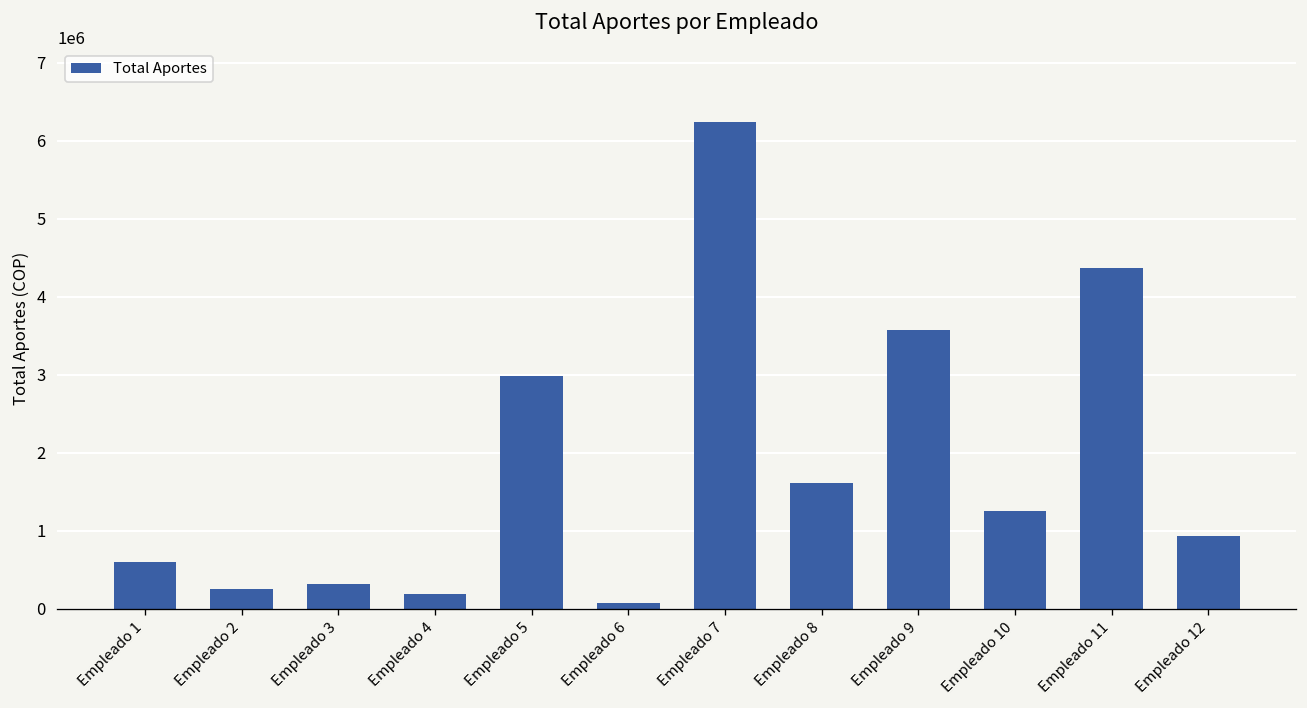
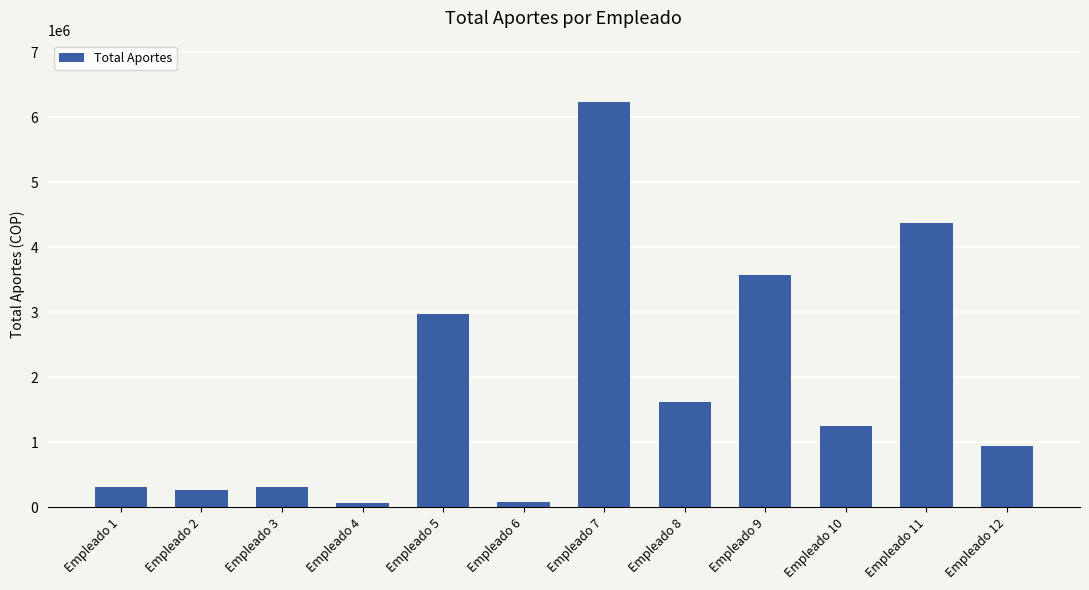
Empleado 1: 600000 -> 300000
Empleado 4: 200000 -> 100000
